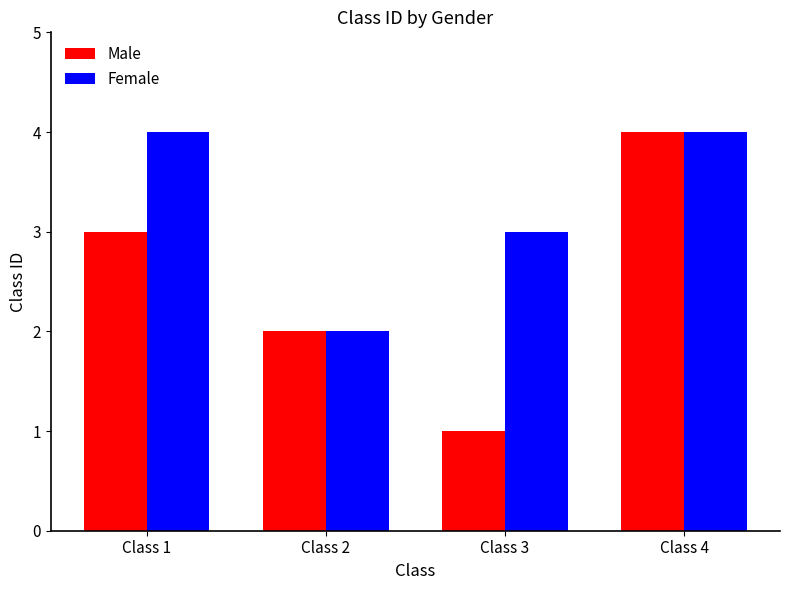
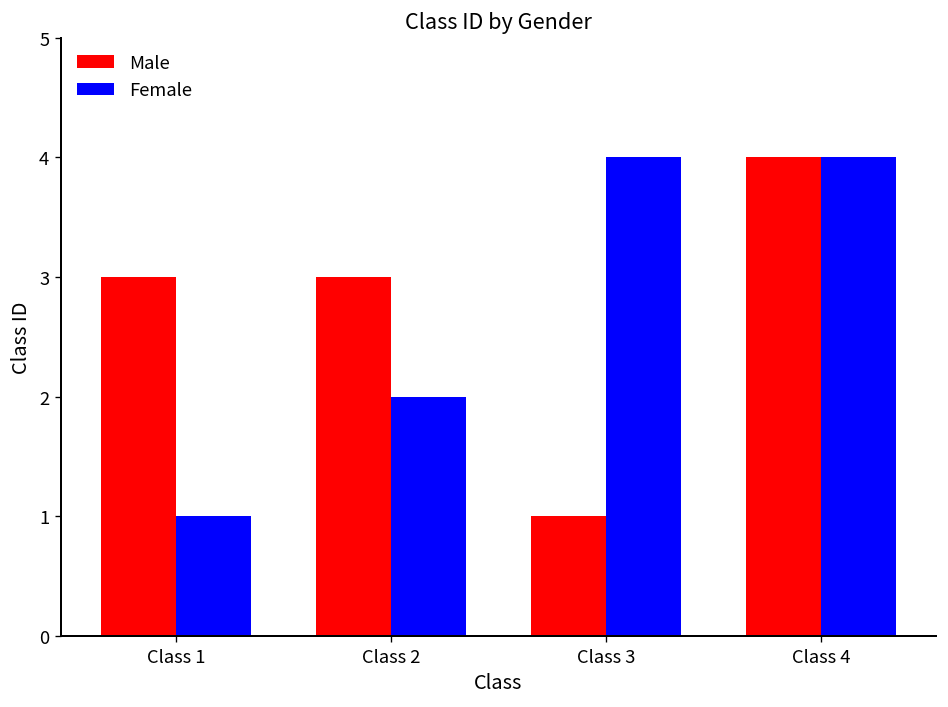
Female, Class 1: 4 -> 1
Male, Class 2: 2 -> 3
Female, Class 3: 3 -> 4
